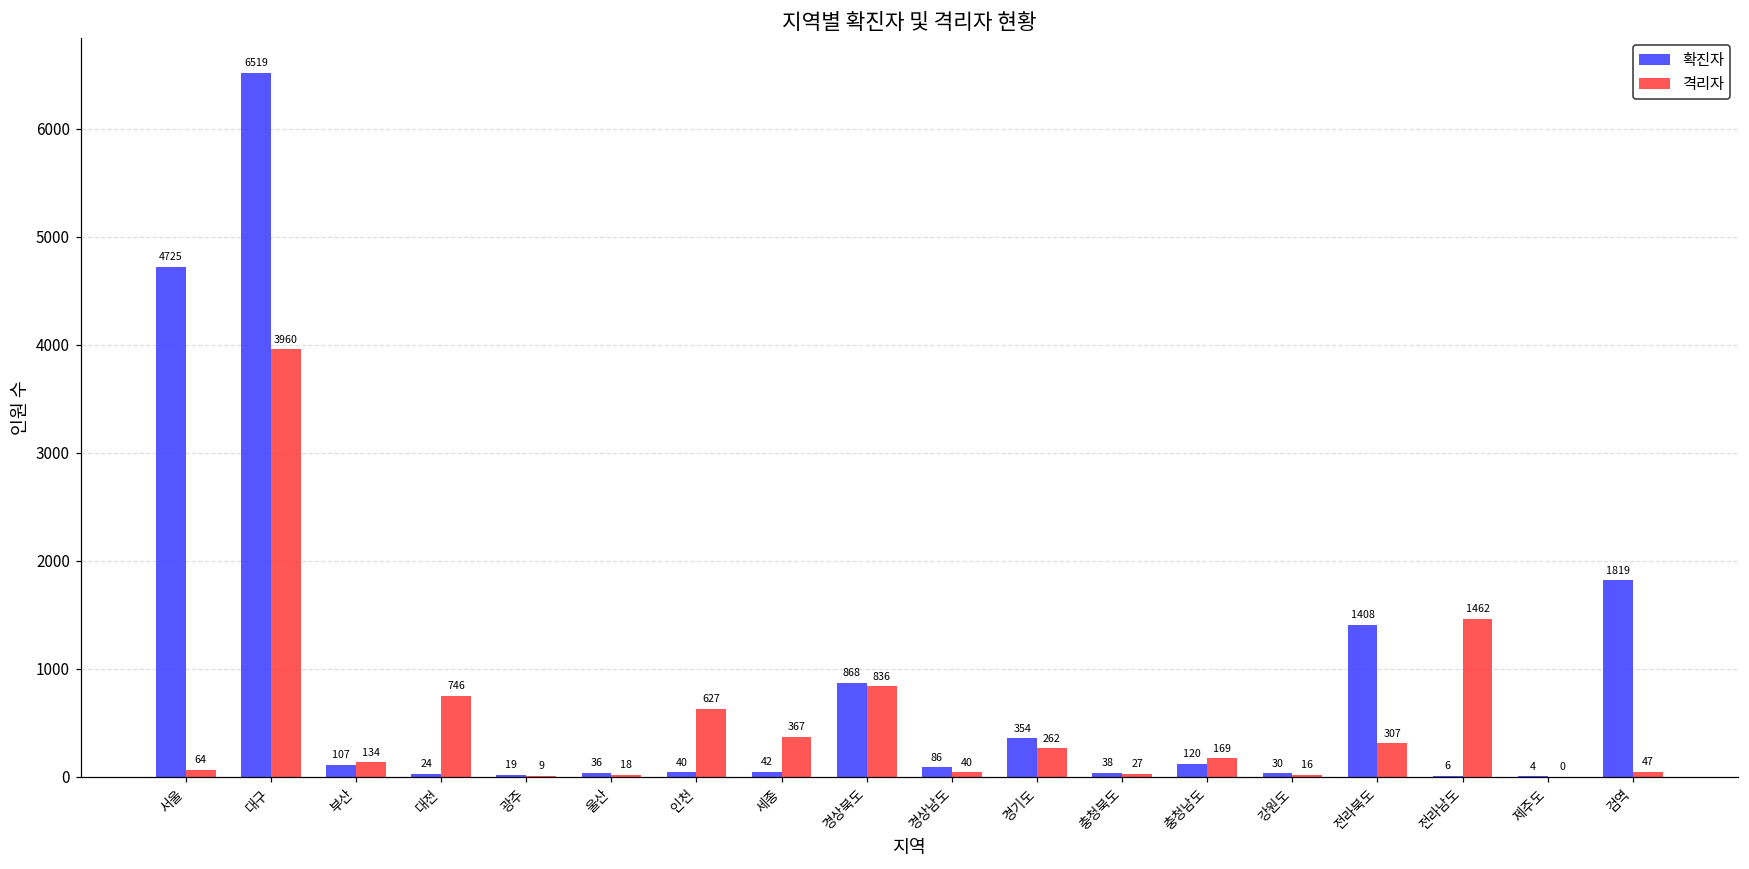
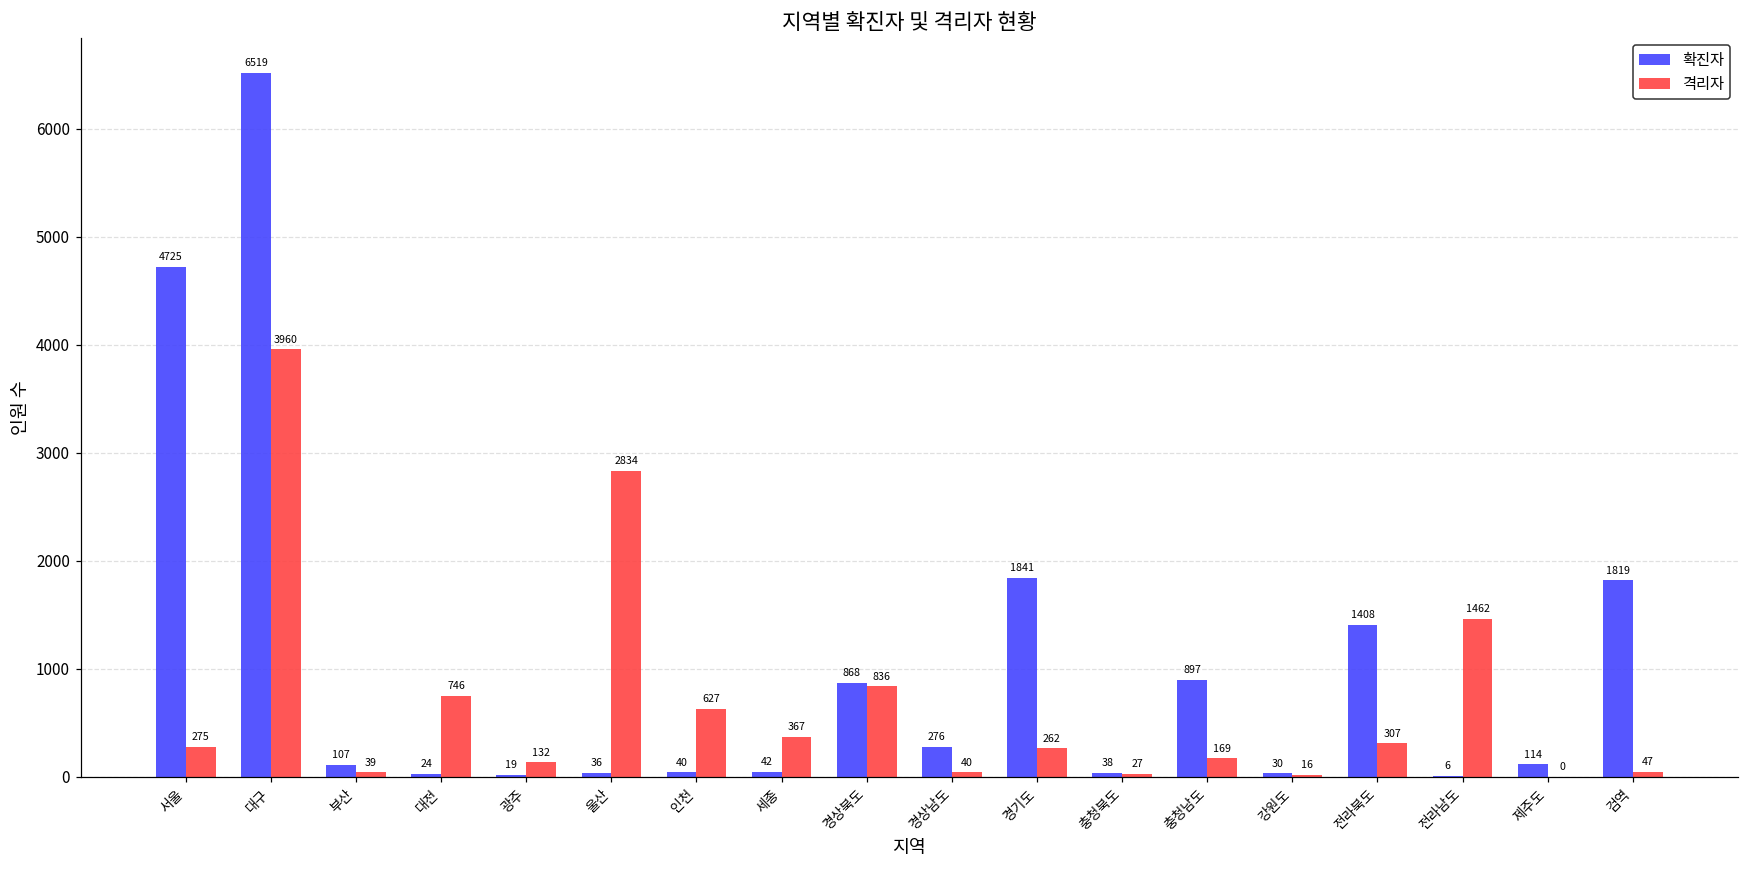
격리자, 서울: 64 -> 275
격리자, 부산: 134 -> 39
격리자, 광주: 9 -> 132
격리자, 울산: 18 -> 2834
확진자, 경상남도: 86 -> 276
확진자, 경기도: 354 -> 1841
확진자, 충청남도: 120 -> 897
확진자, 제주도: 4 -> 114
